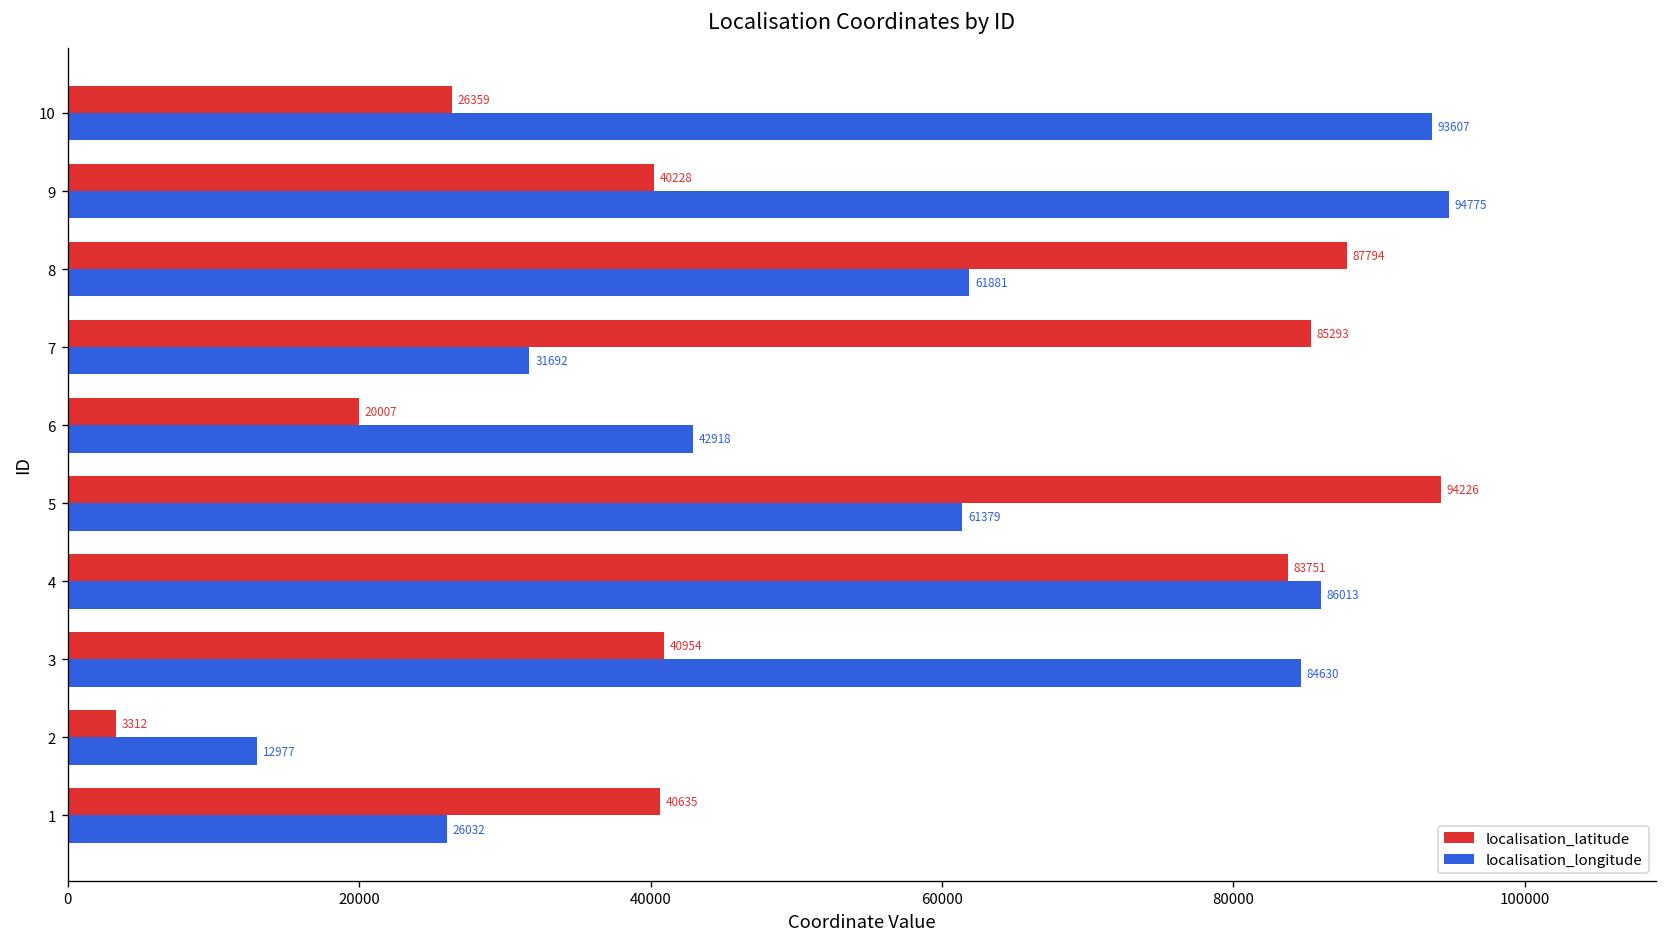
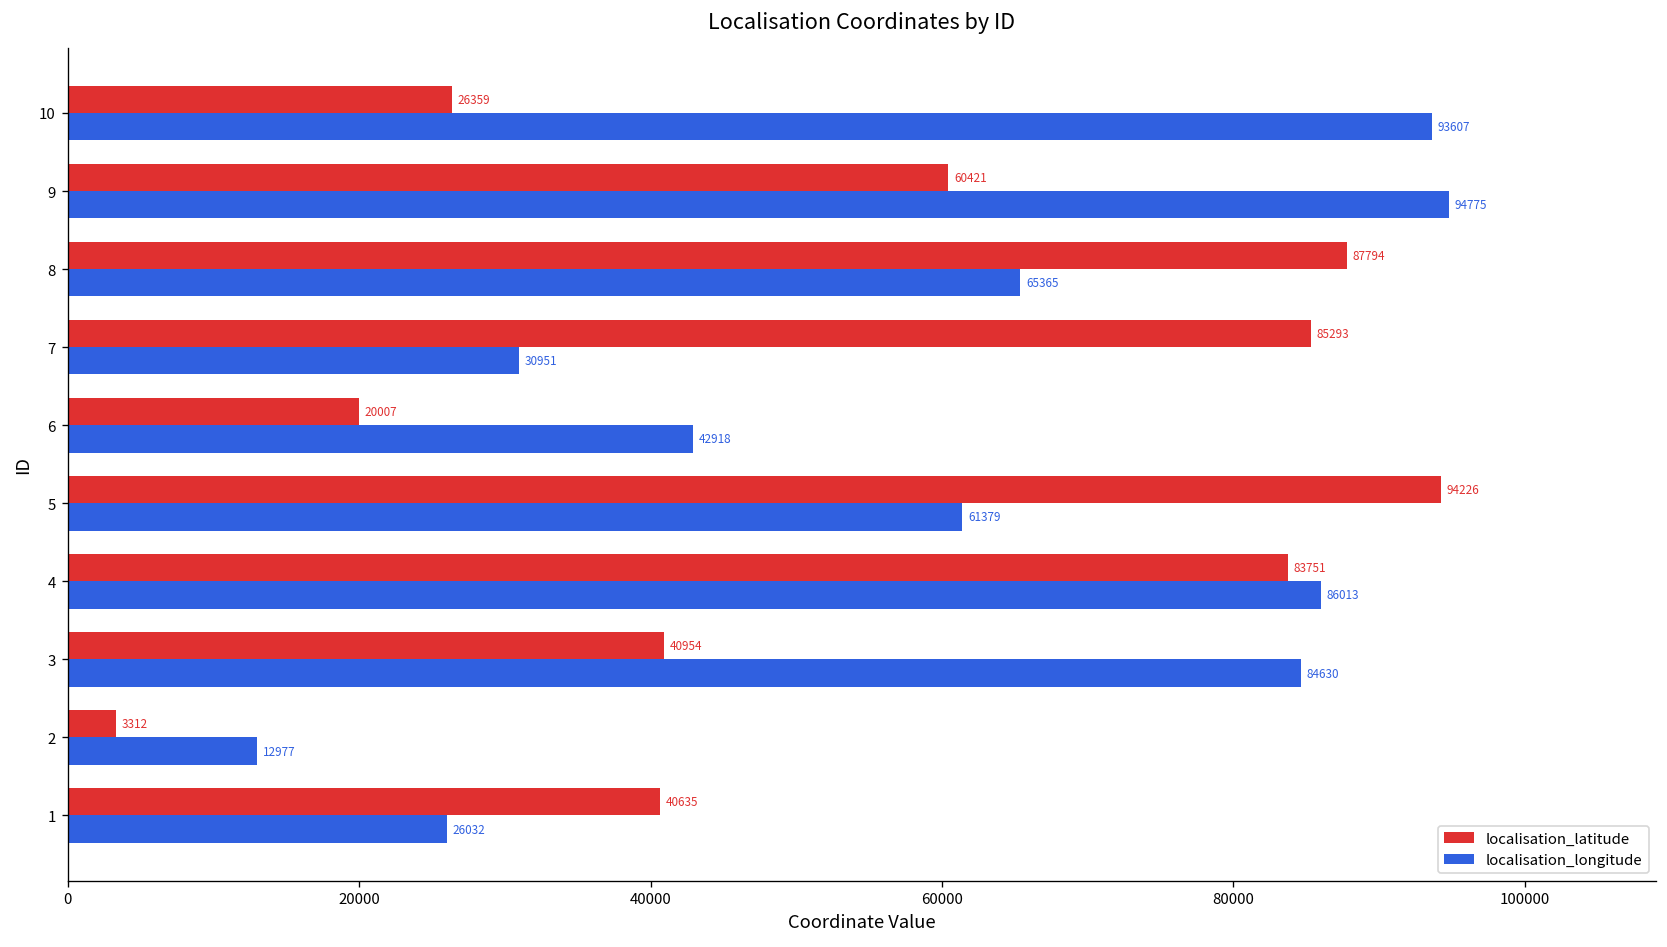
localisation_latitude, 9: 40228 -> 60421
localisation_longitude, 8: 61881 -> 65365
localisation_longitude, 7: 31692 -> 30951
